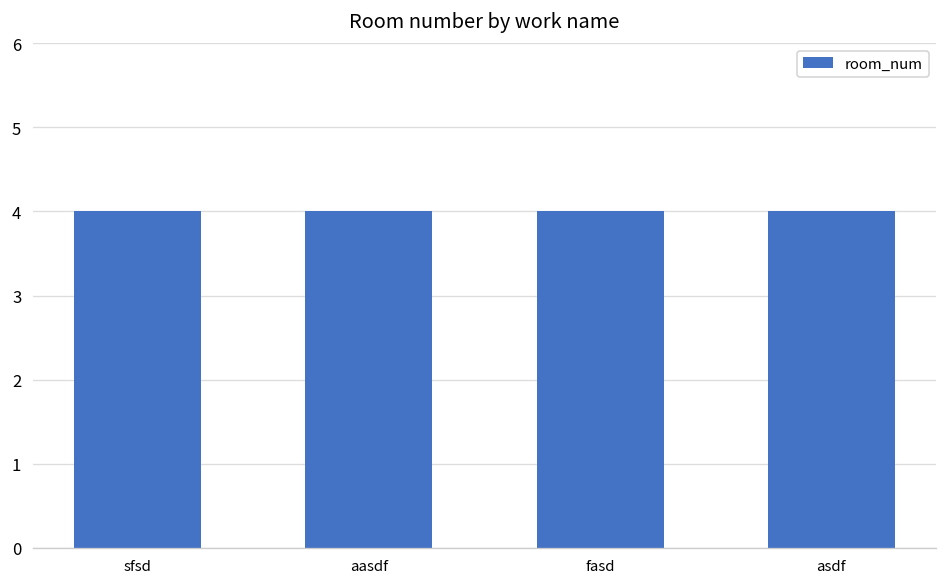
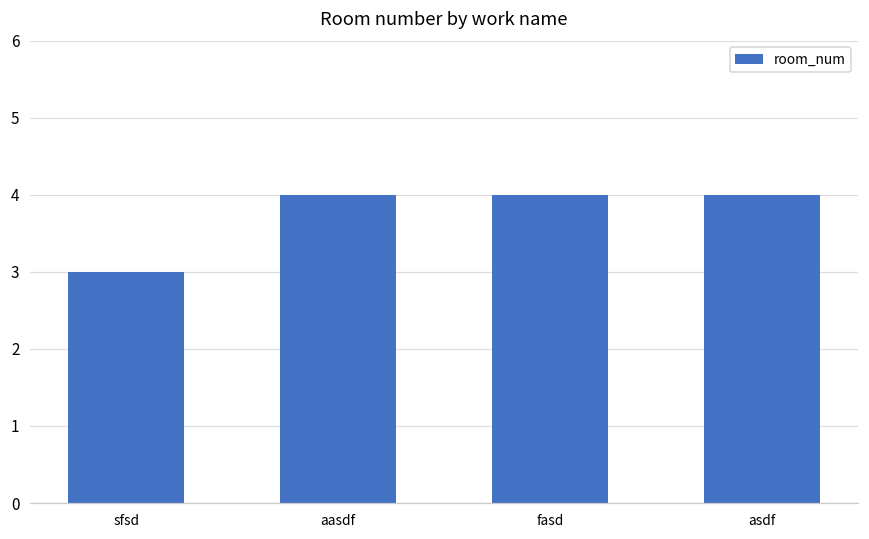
sfsd: 4 -> 3
